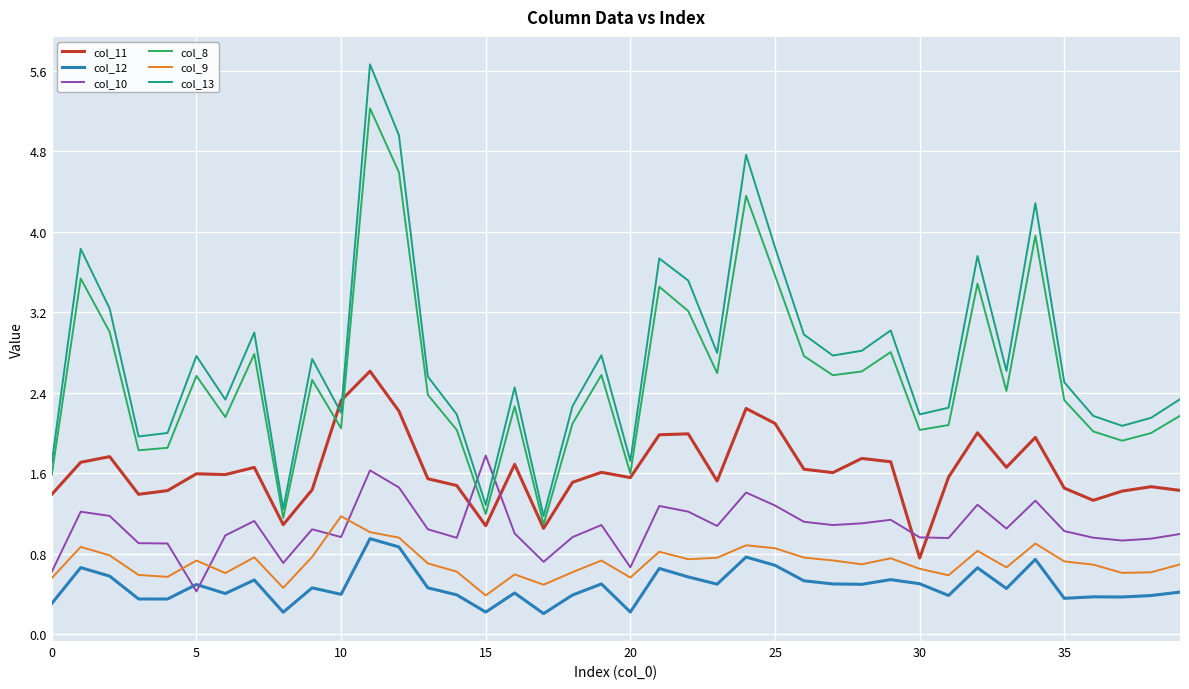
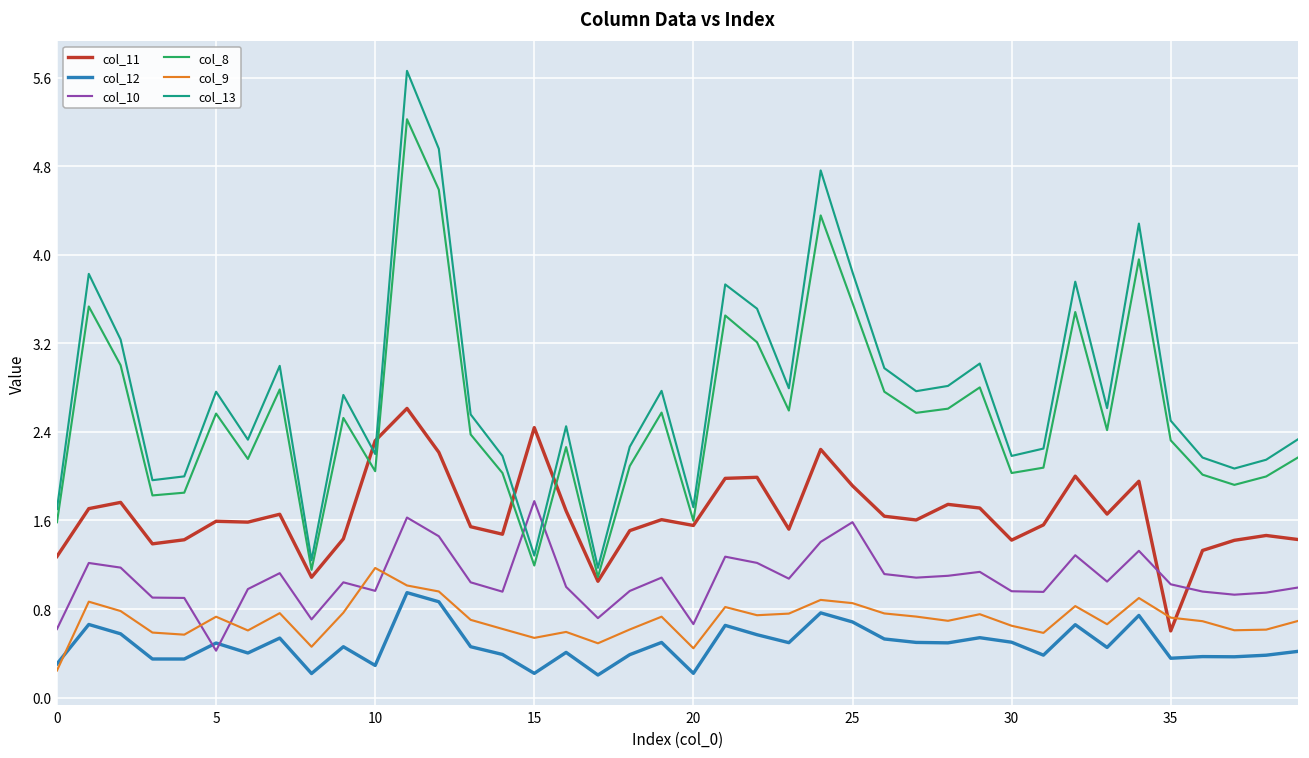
col_11, 0: 1.39 -> 1.27
col_9, 0: 0.56 -> 0.24
col_12, 10: 0.39 -> 0.29
col_11, 15: 1.08 -> 2.44
col_9, 15: 0.38 -> 0.54
col_9, 20: 0.56 -> 0.45
col_11, 25: 2.09 -> 1.91
col_10, 25: 1.28 -> 1.58
col_11, 30: 0.76 -> 1.42
col_11, 35: 1.45 -> 0.60
